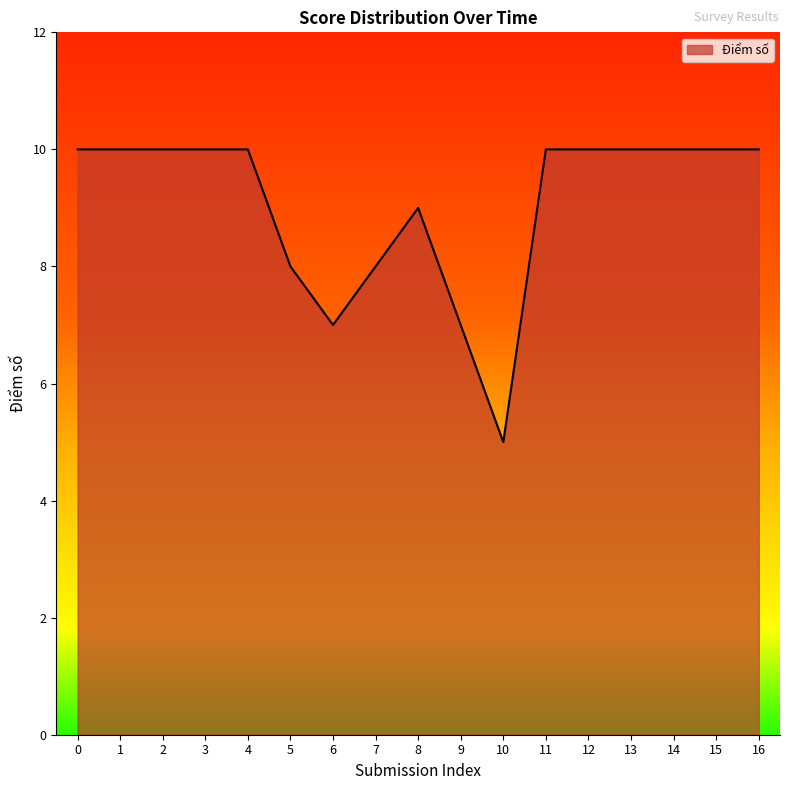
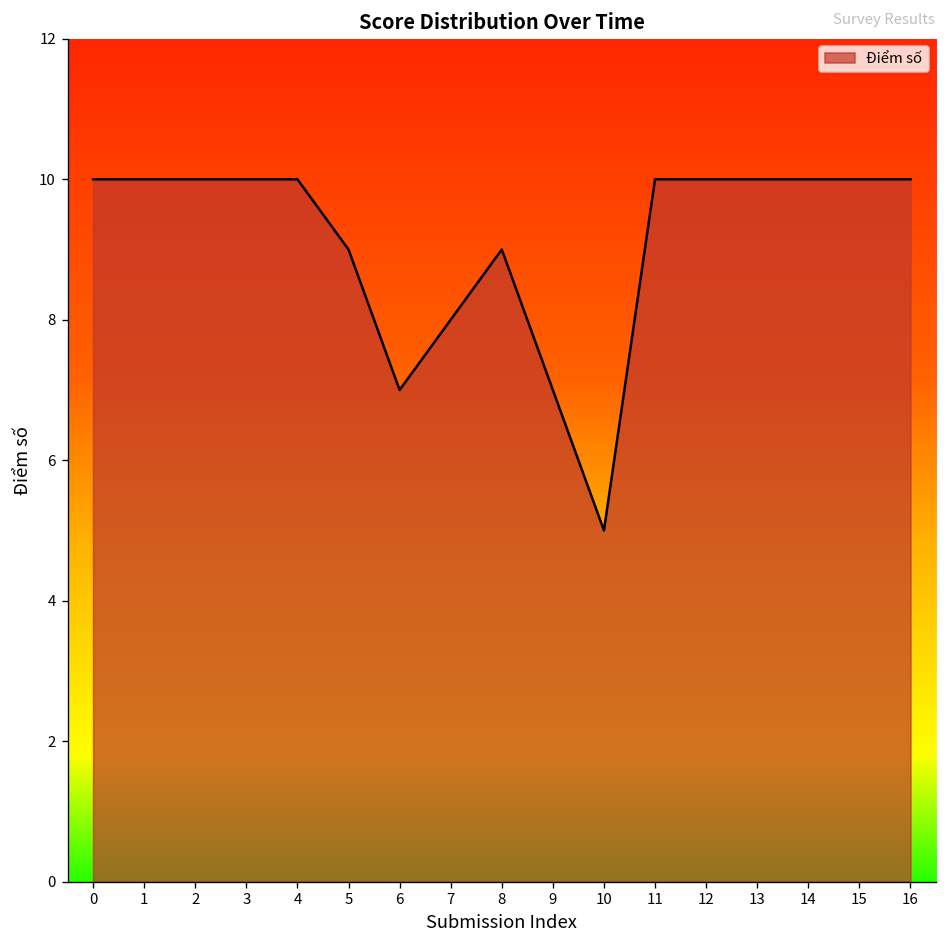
5: 8 -> 9
